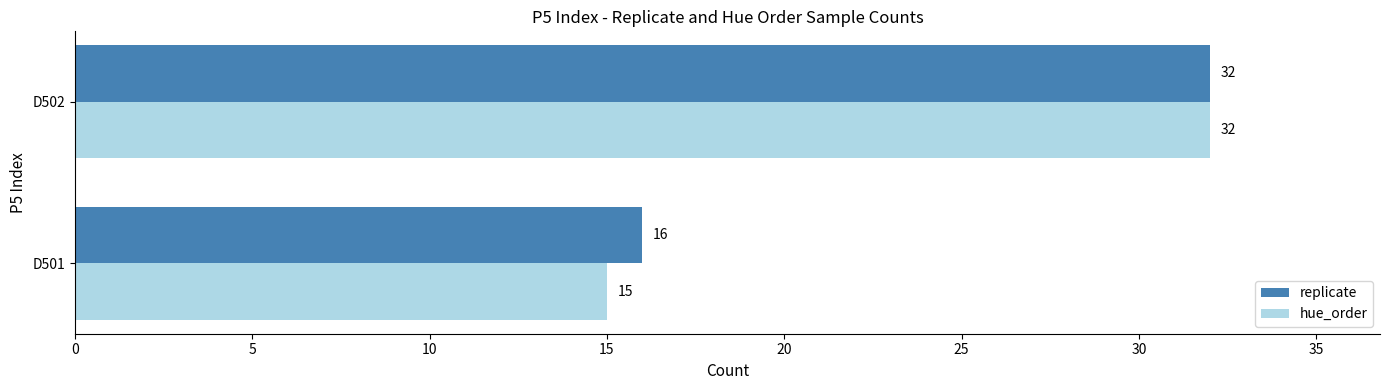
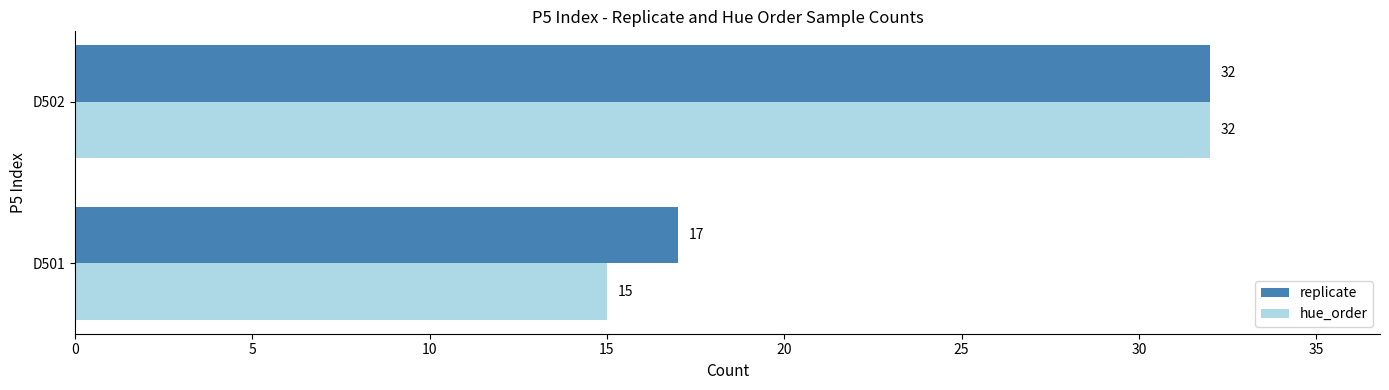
replicate, D501: 16 -> 17
